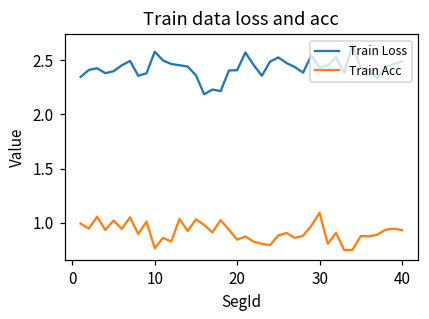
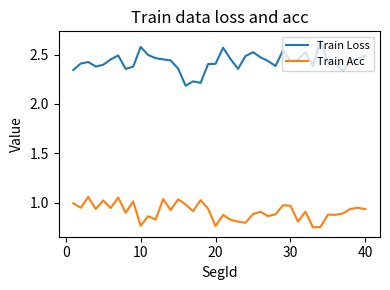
Train Acc, 20: 0.85 -> 0.76
Train Acc, 30: 1.1 -> 1.0
